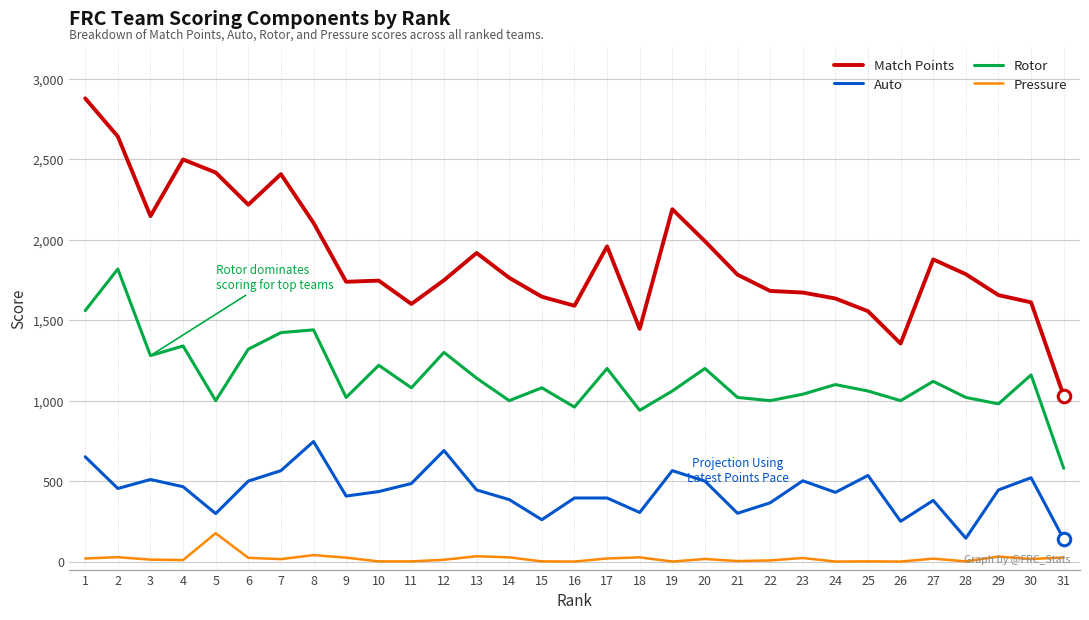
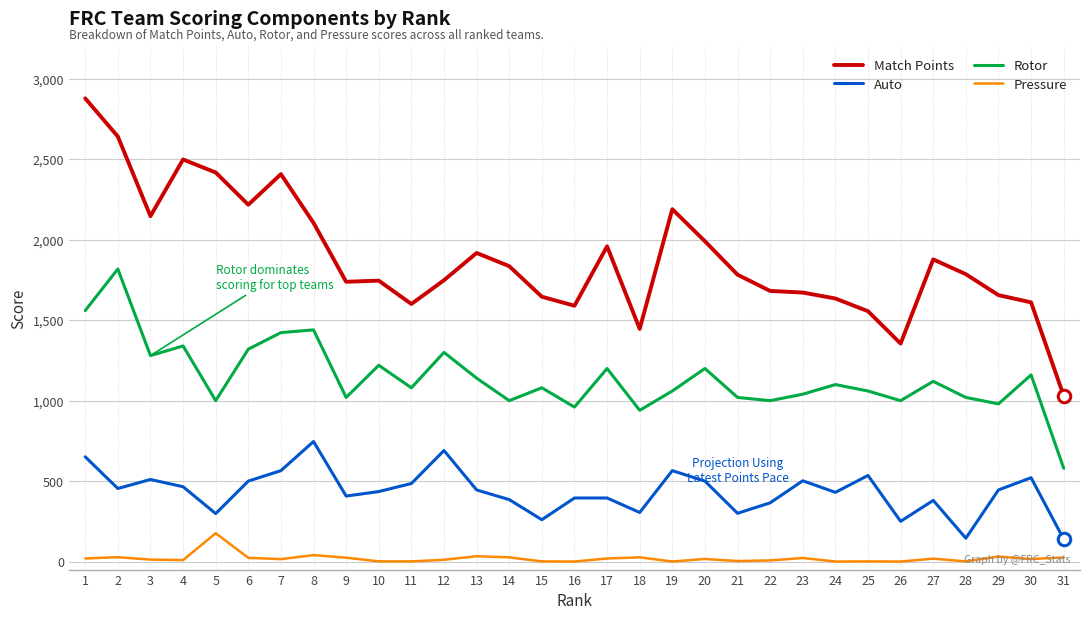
Match Points, 14: 1,760 -> 1,840
